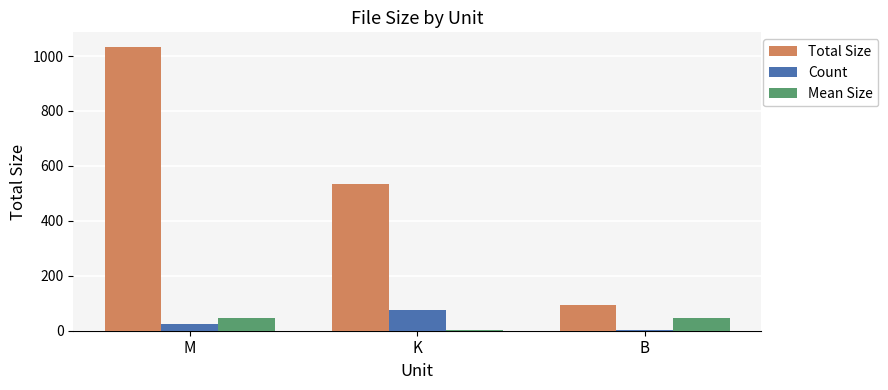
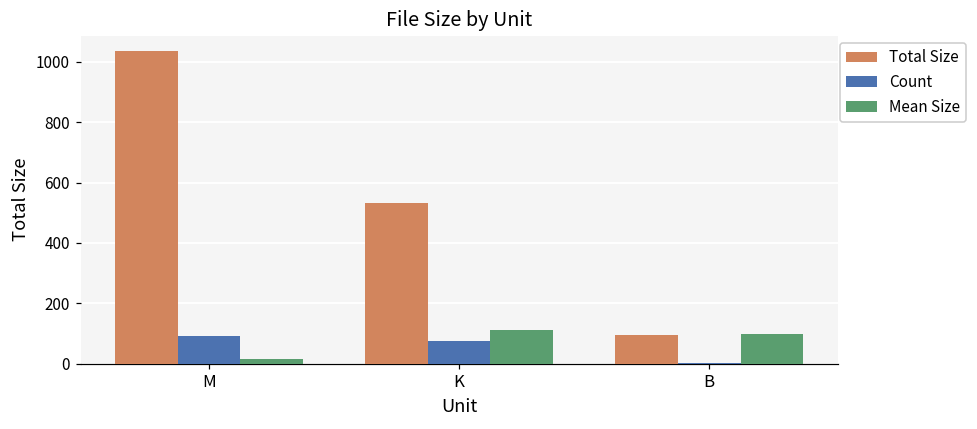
Count, M: 20 -> 90
Mean Size, M: 40 -> 10
Mean Size, K: 0 -> 110
Mean Size, B: 50 -> 100
